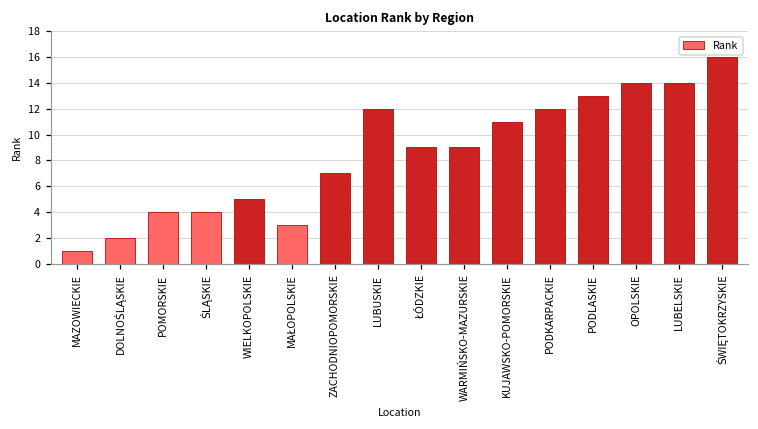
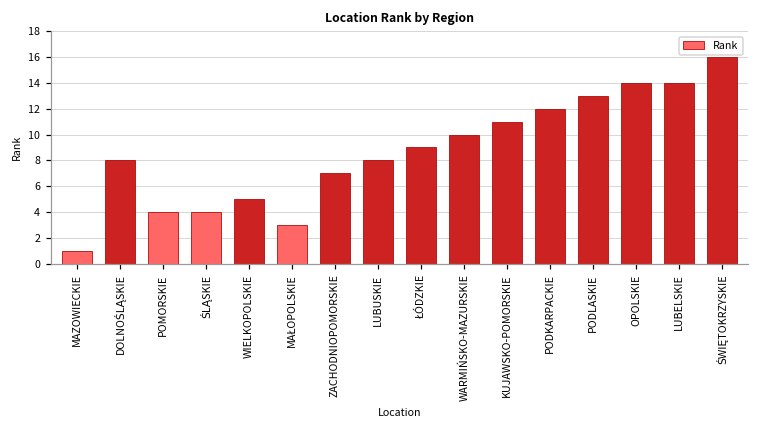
DOLNOŚLĄSKIE: 2 -> 8
LUBUSKIE: 12 -> 8
WARMIŃSKO-MAZURSKIE: 9 -> 10
